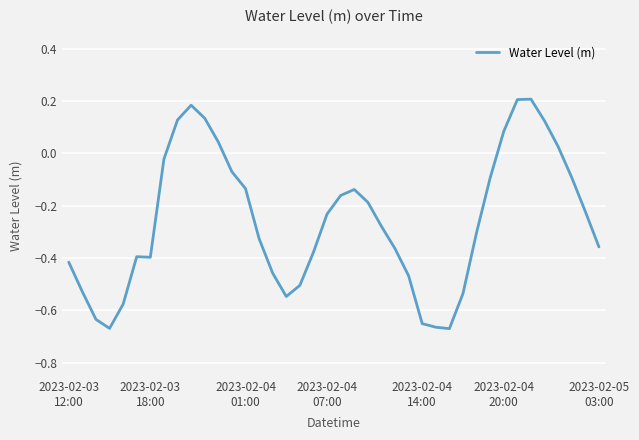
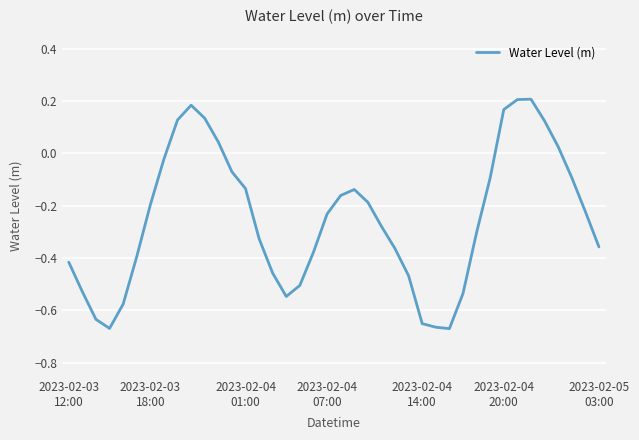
2023-02-03 18:00: -0.40 -> -0.20
2023-02-04 20:00: 0.08 -> 0.17
